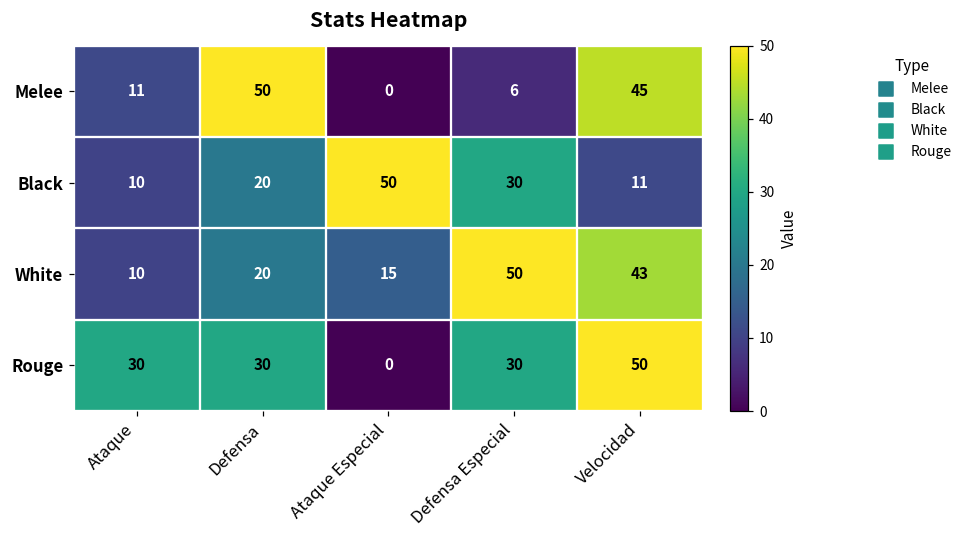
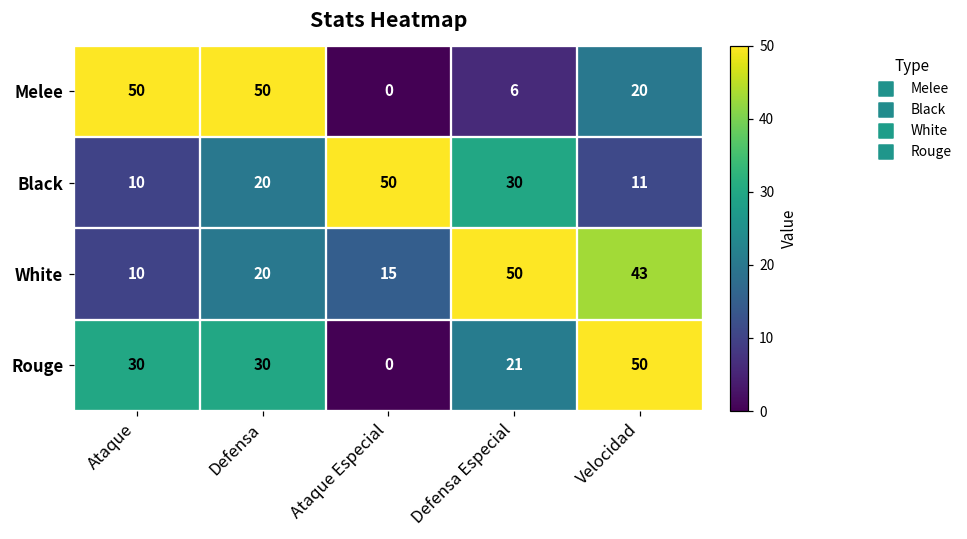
Melee, Ataque: 11 -> 50
Melee, Velocidad: 45 -> 20
Rouge, Defensa Especial: 30 -> 21
